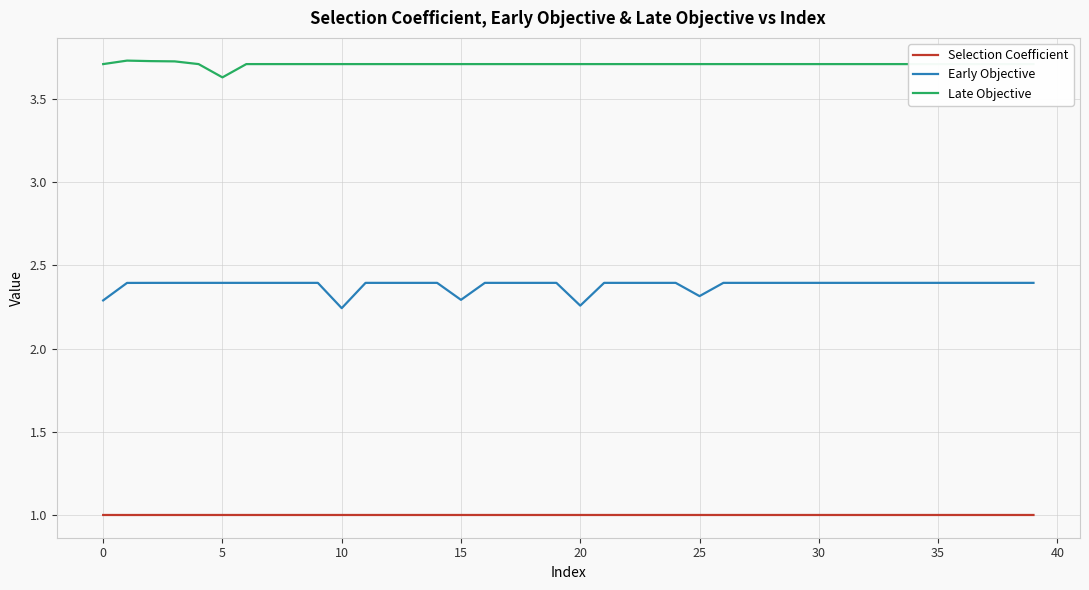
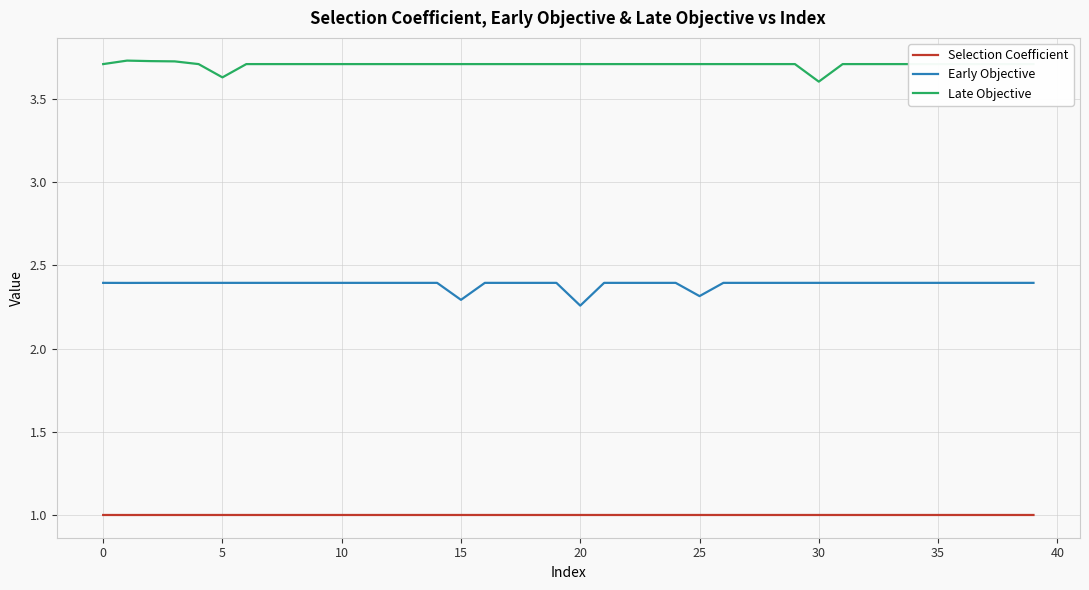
Early Objective, 0: 2.29 -> 2.40
Early Objective, 10: 2.24 -> 2.40
Late Objective, 30: 3.71 -> 3.60
